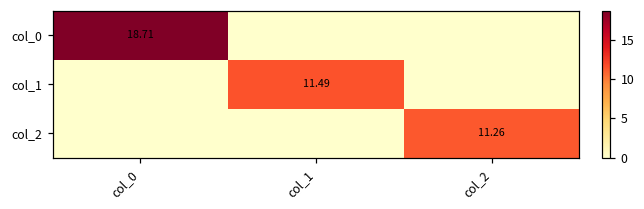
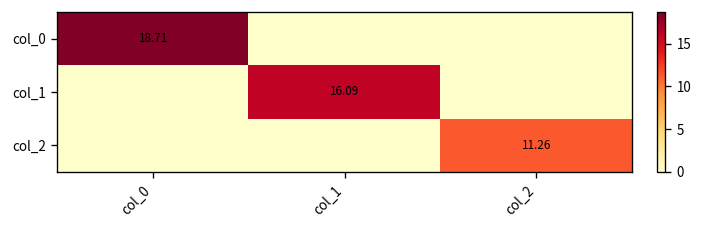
col_1, col_1: 11.49 -> 16.09
